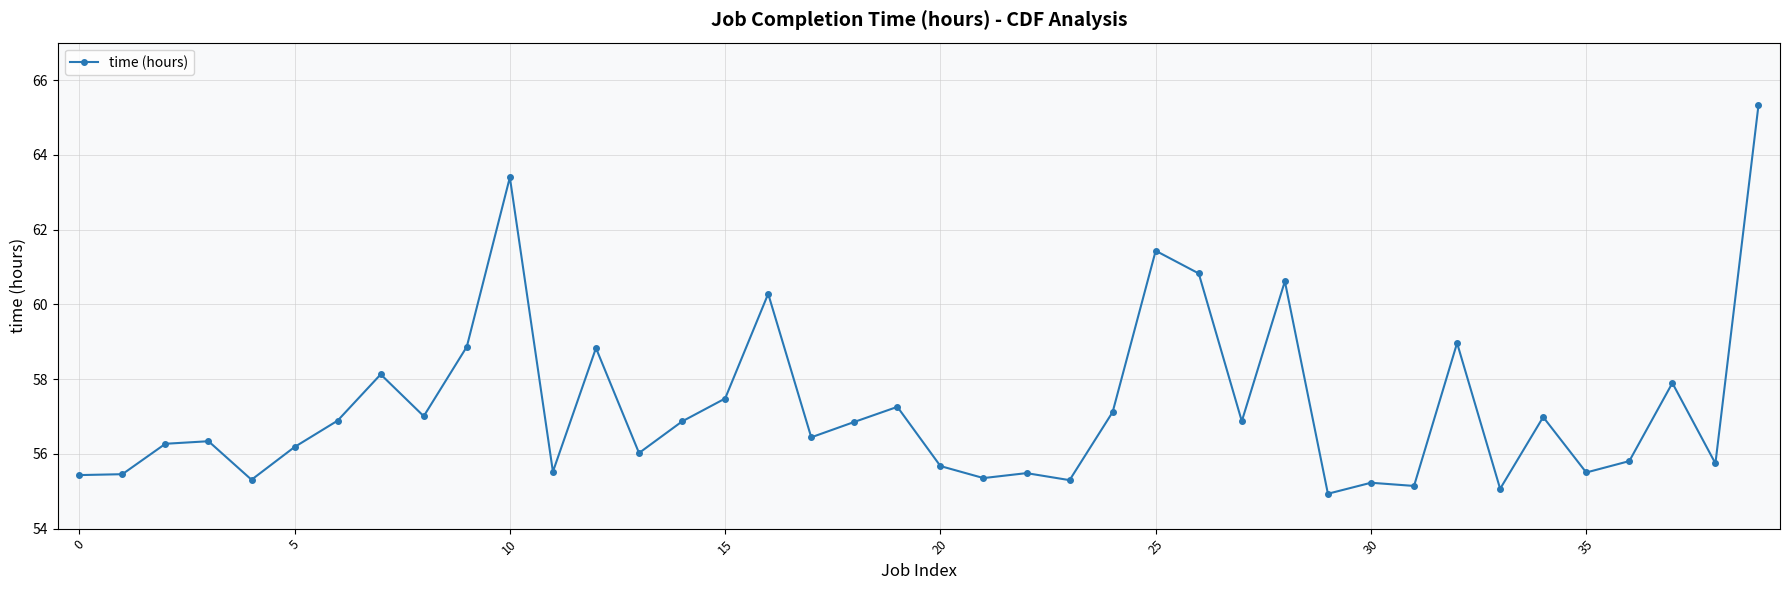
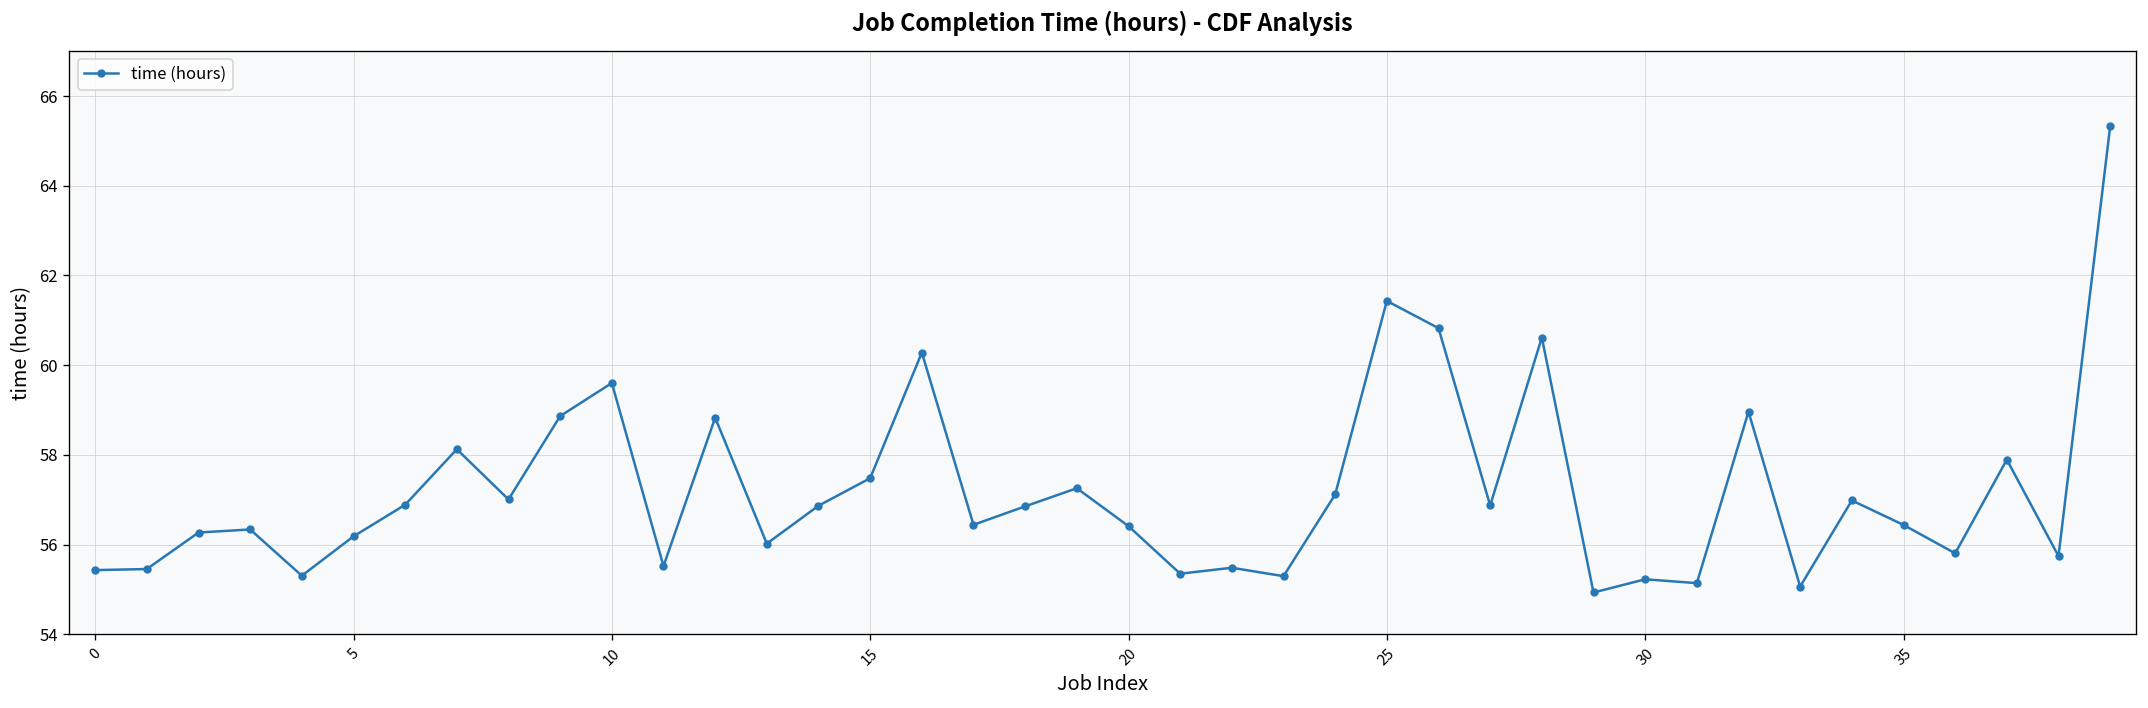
10: 63.4 -> 59.6
20: 55.7 -> 56.4
35: 55.5 -> 56.4
